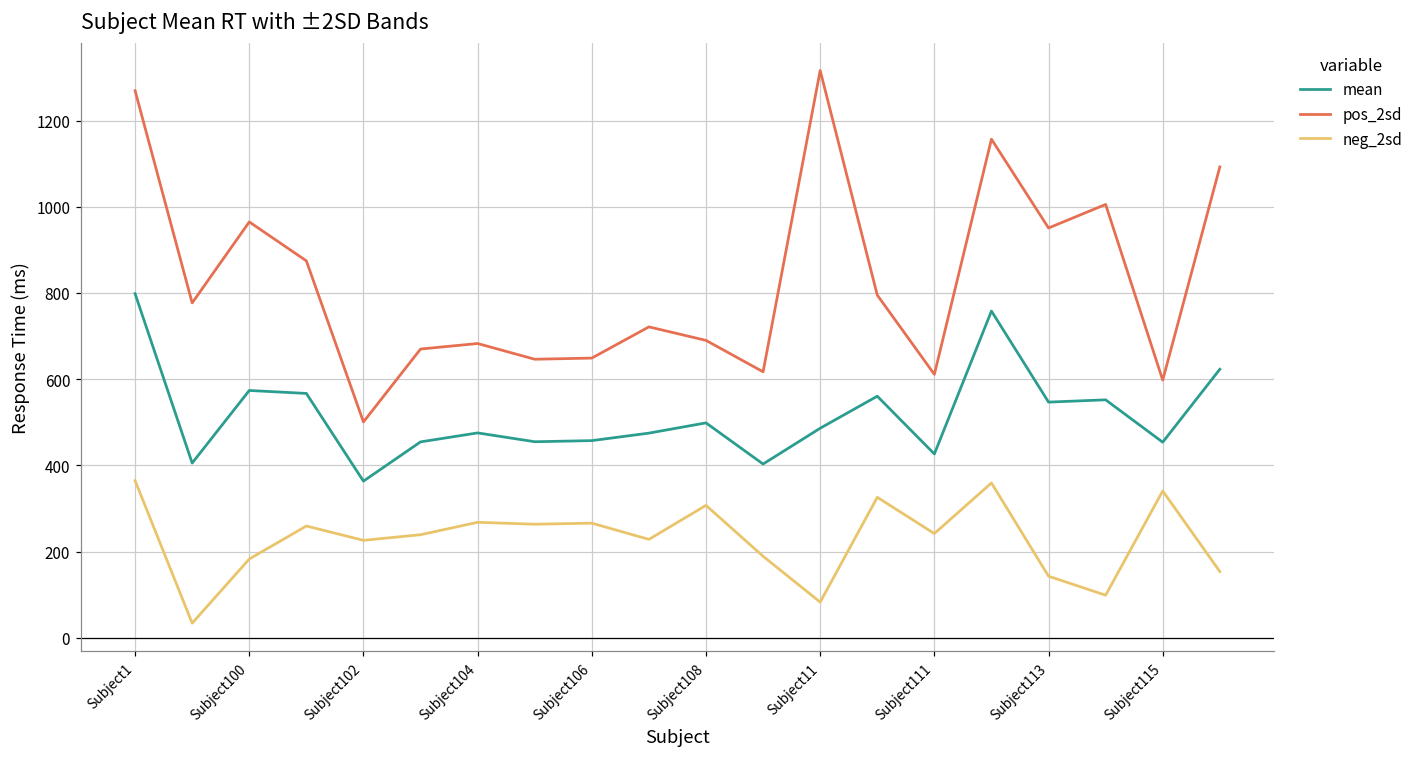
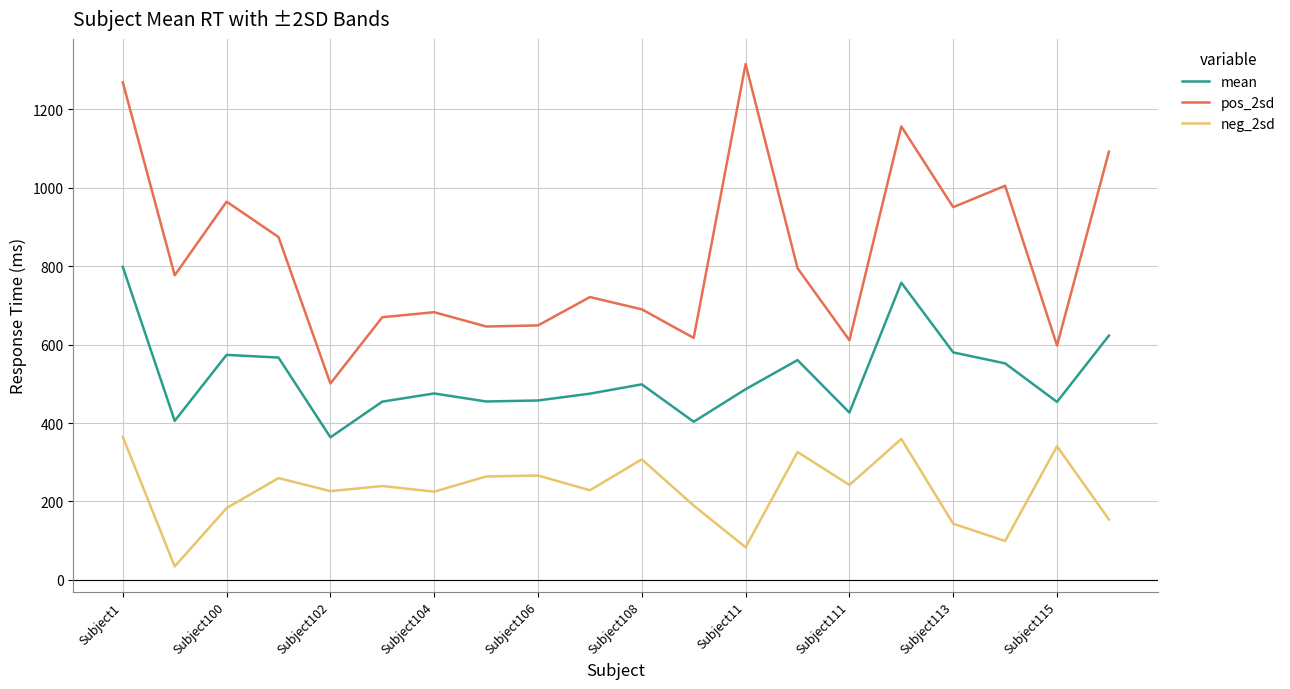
neg_2sd, Subject104: 270 -> 220
mean, Subject113: 550 -> 580
